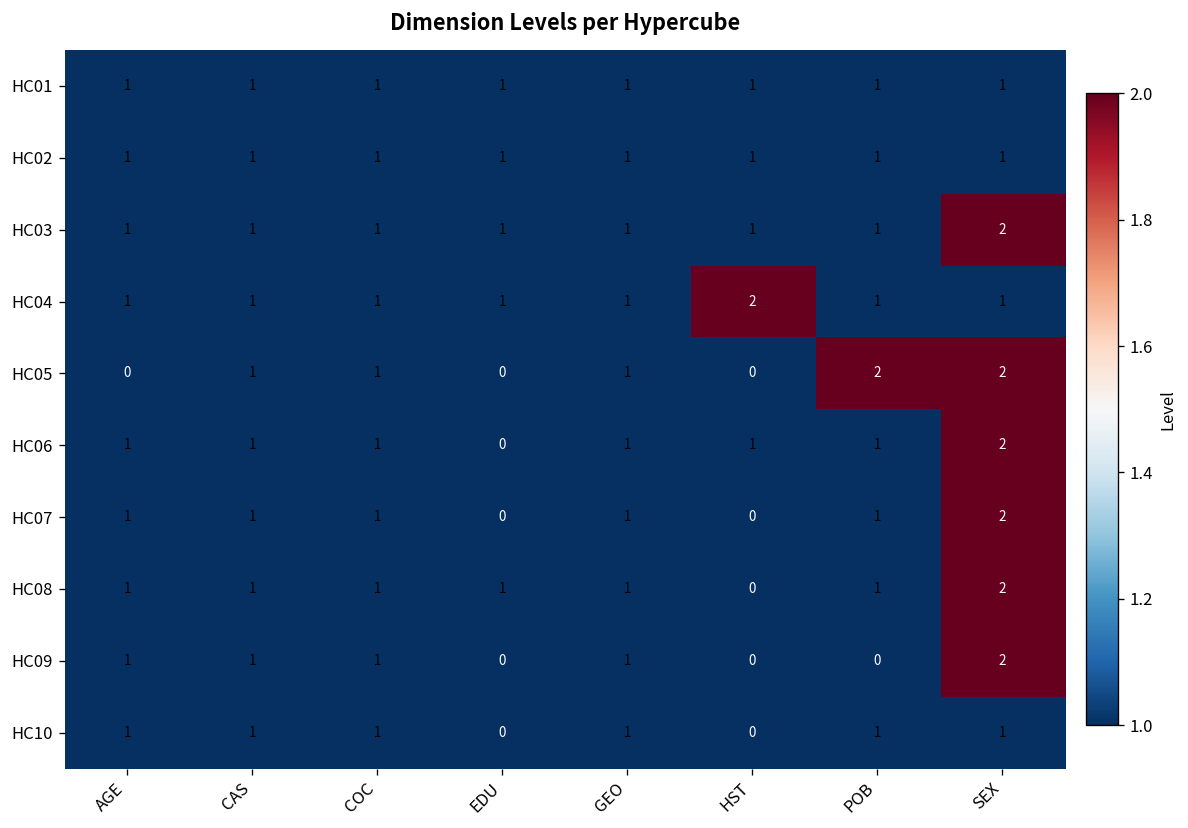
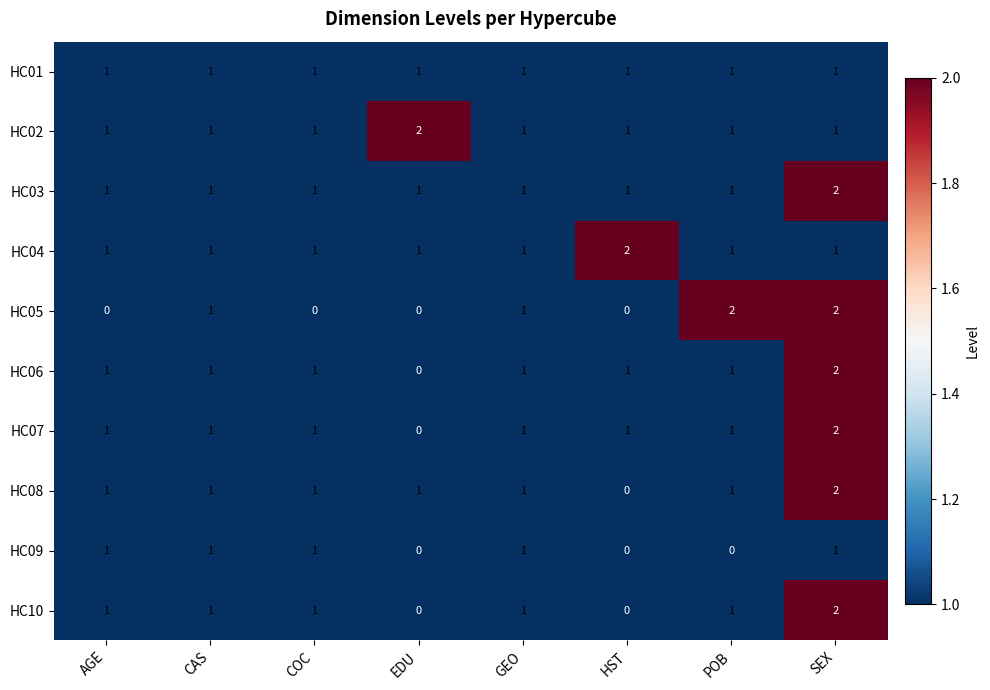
HC02, EDU: 1 -> 2
HC05, COC: 1 -> 0
HC07, HST: 0 -> 1
HC09, SEX: 2 -> 1
HC10, SEX: 1 -> 2
